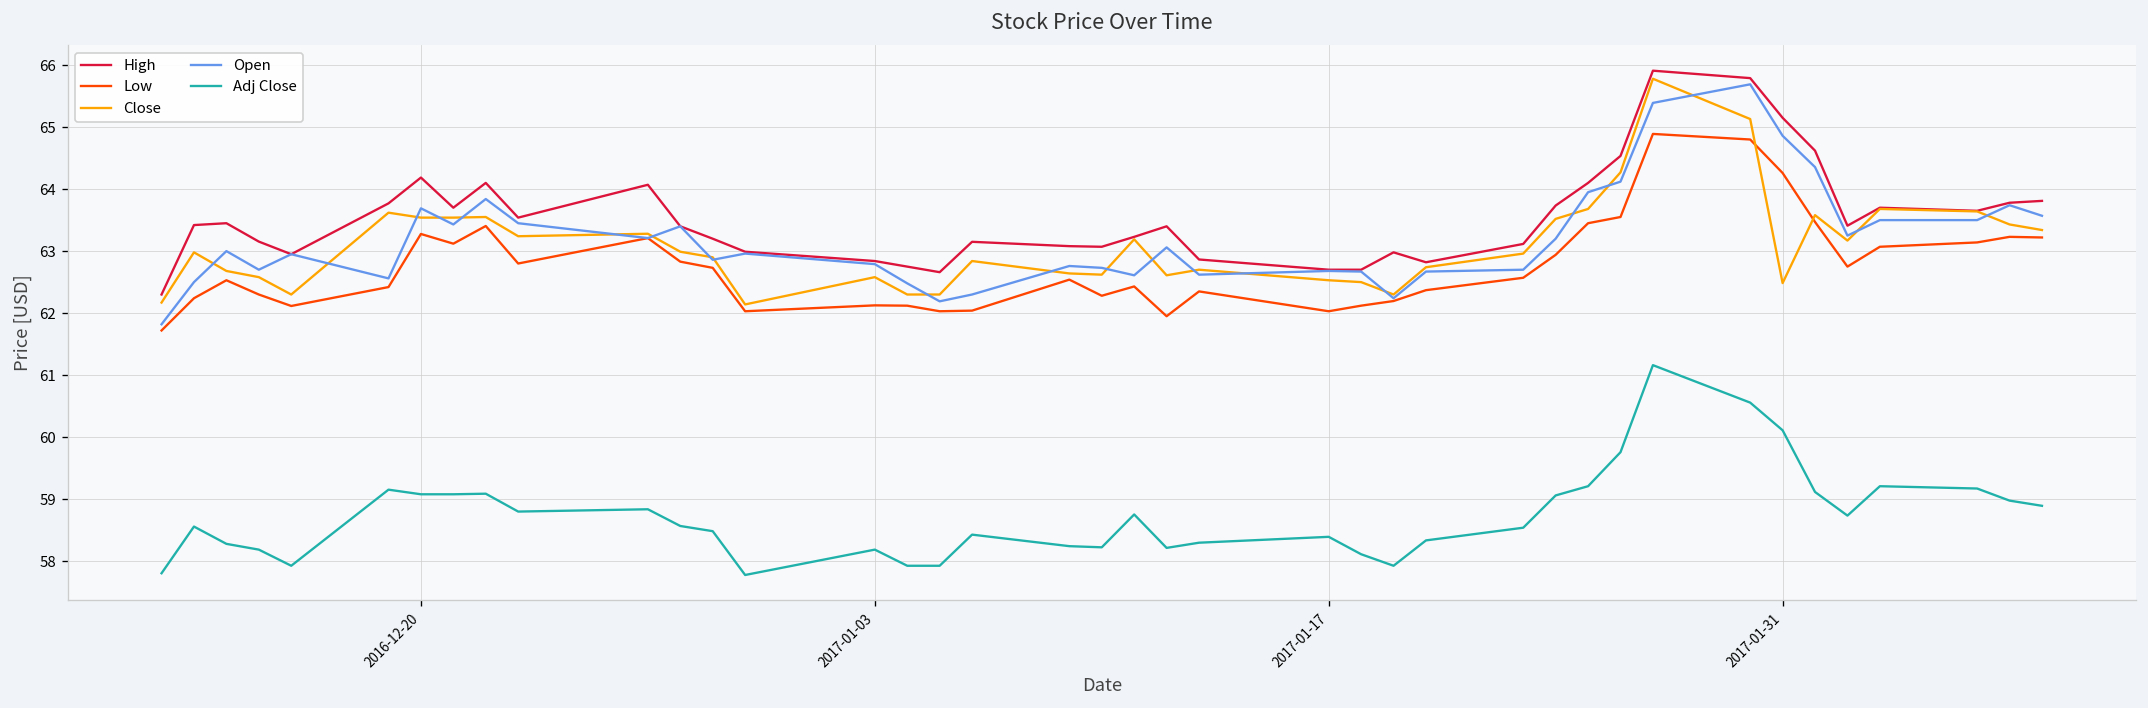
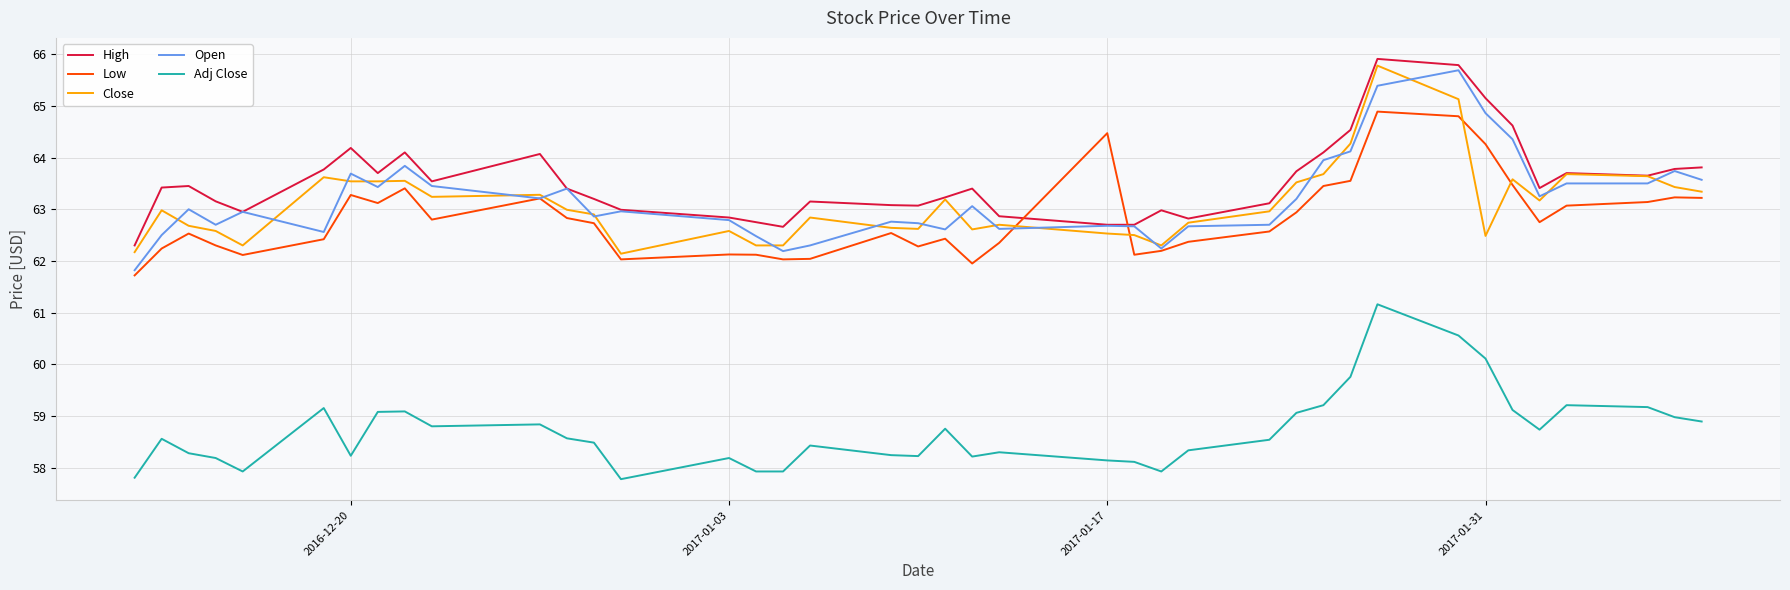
Adj Close, 2016-12-20: 59.1 -> 58.2
Low, 2017-01-17: 62.0 -> 64.5
Adj Close, 2017-01-17: 58.4 -> 58.1
